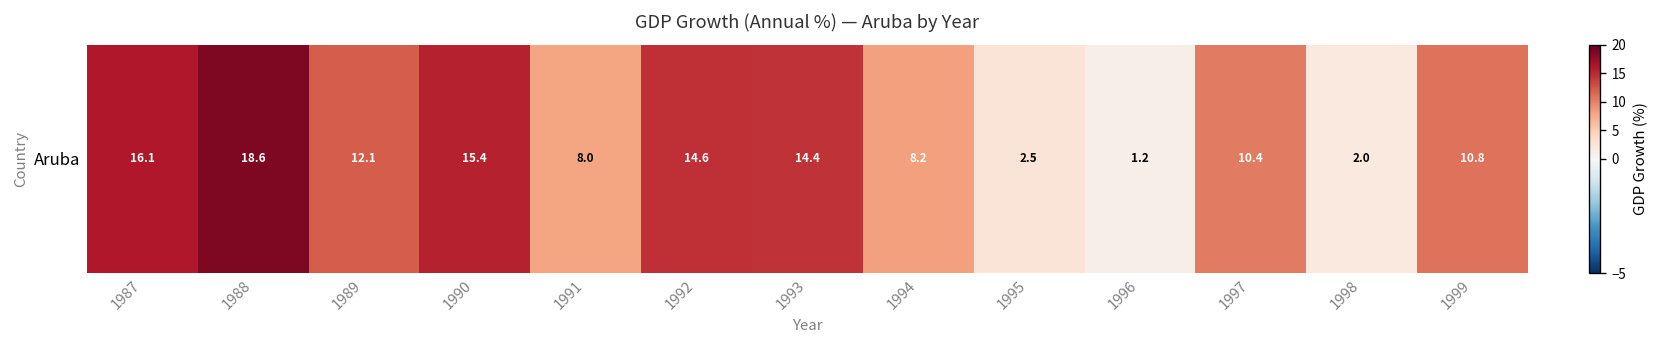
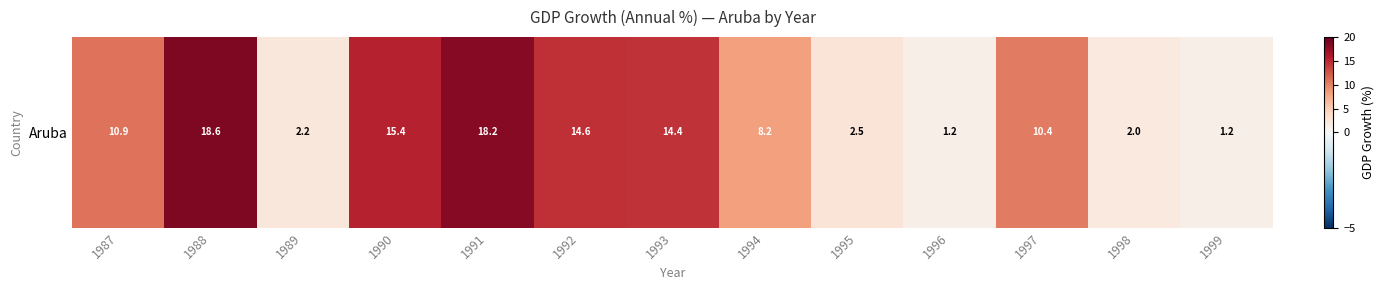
Aruba, 1987: 16.1 -> 10.9
Aruba, 1989: 12.1 -> 2.2
Aruba, 1991: 8.0 -> 18.2
Aruba, 1999: 10.8 -> 1.2
